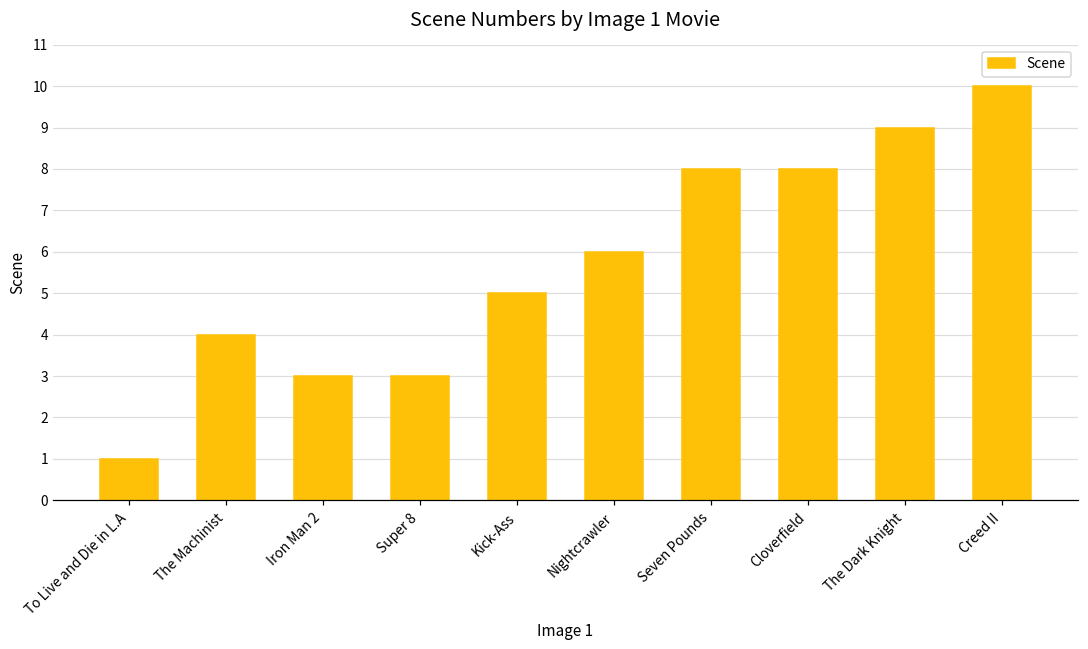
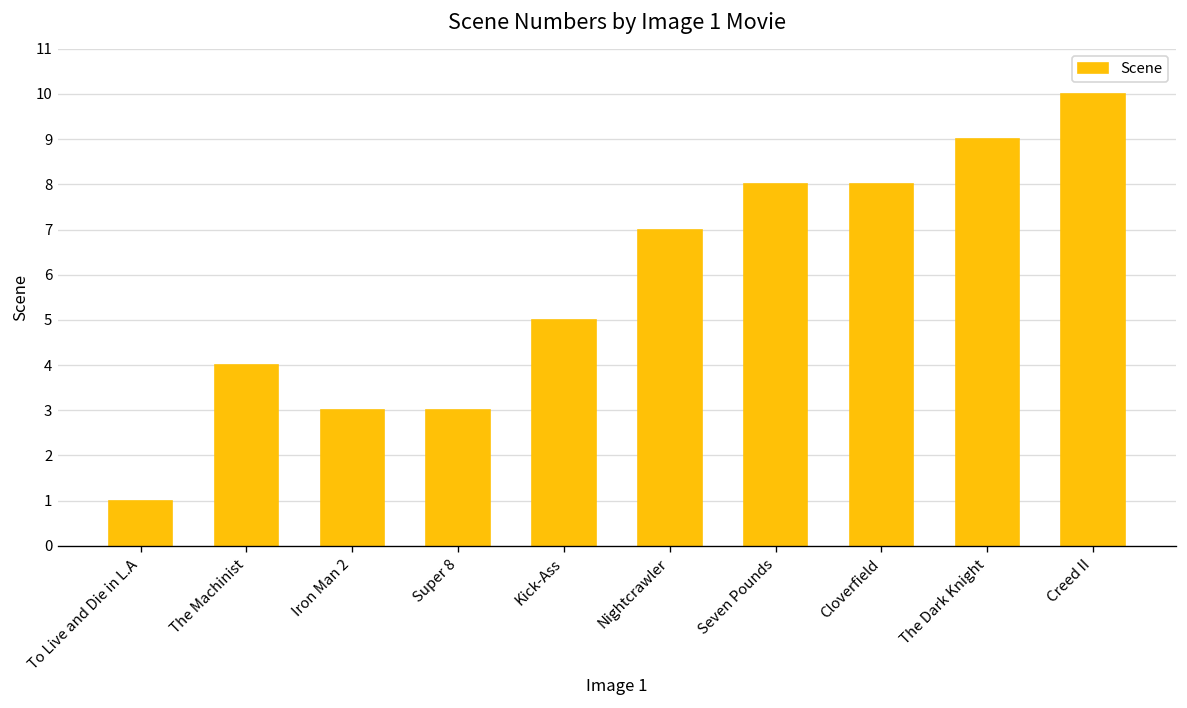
Nightcrawler: 6 -> 7
